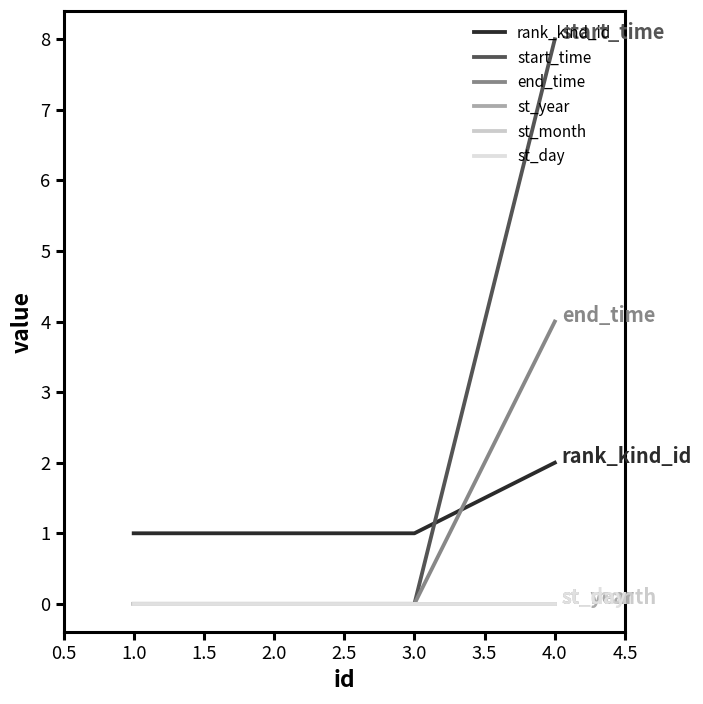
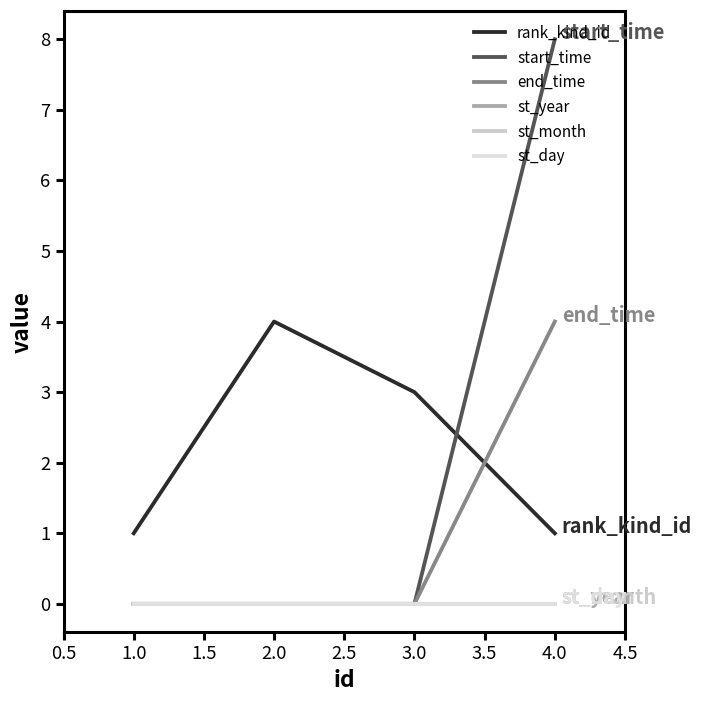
rank_kind_id, 2.0: 1 -> 4
rank_kind_id, 3.0: 1 -> 3
rank_kind_id, 4.0: 2 -> 1
